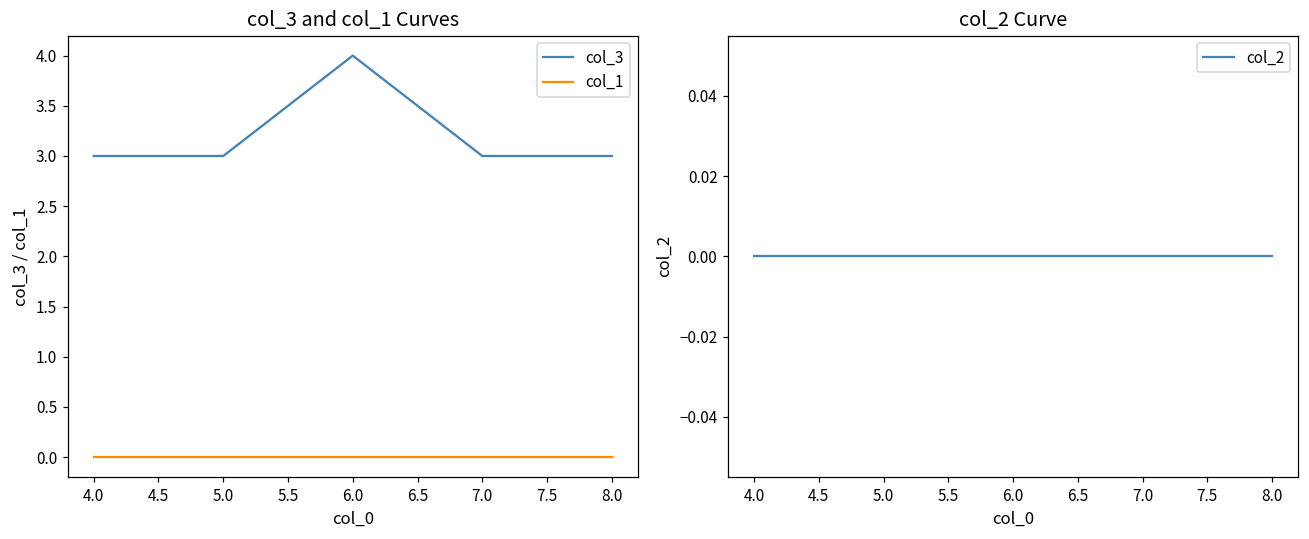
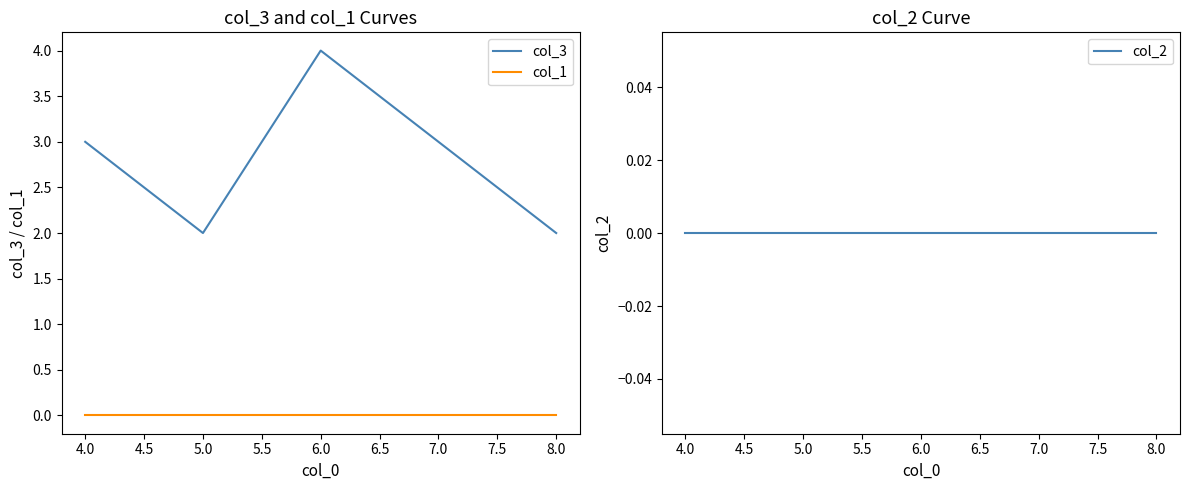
col_3 and col_1 Curves, col_3, 5.0: 3 -> 2
col_3 and col_1 Curves, col_3, 8.0: 3 -> 2
